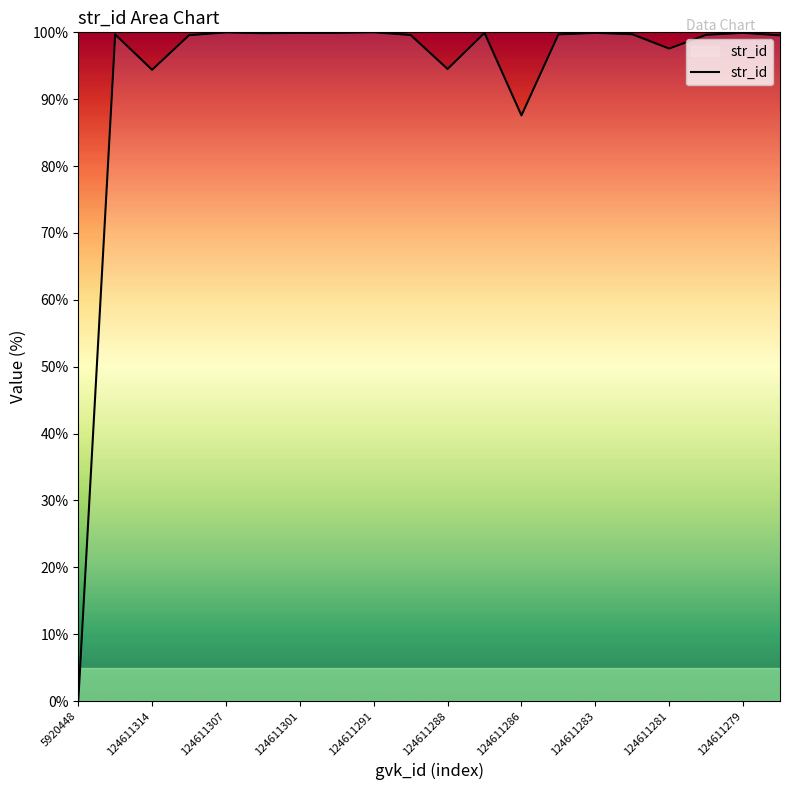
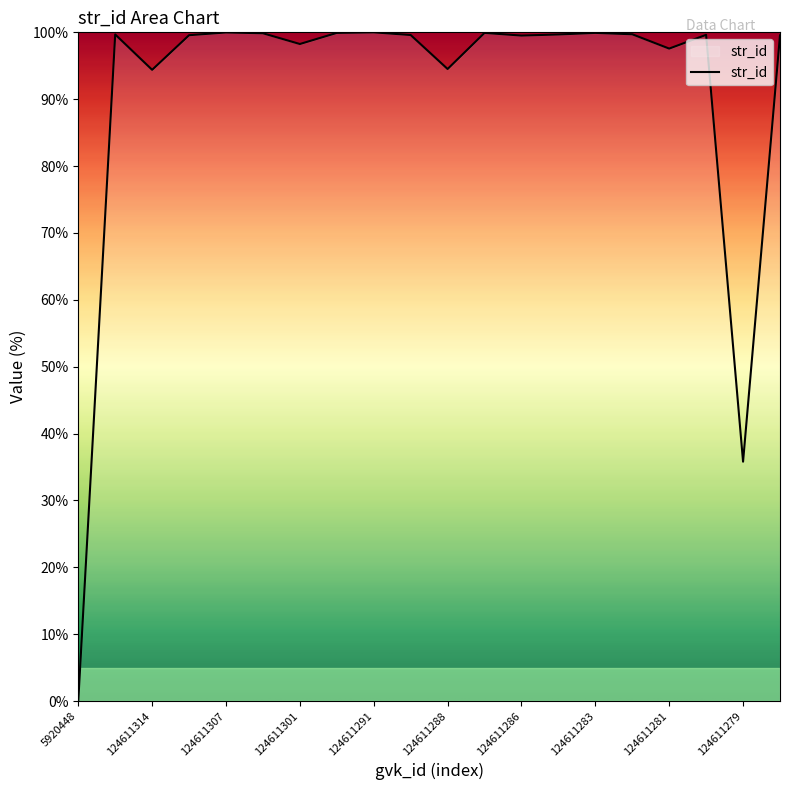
124611301: 100% -> 98%
124611286: 88% -> 100%
124611279: 100% -> 36%
